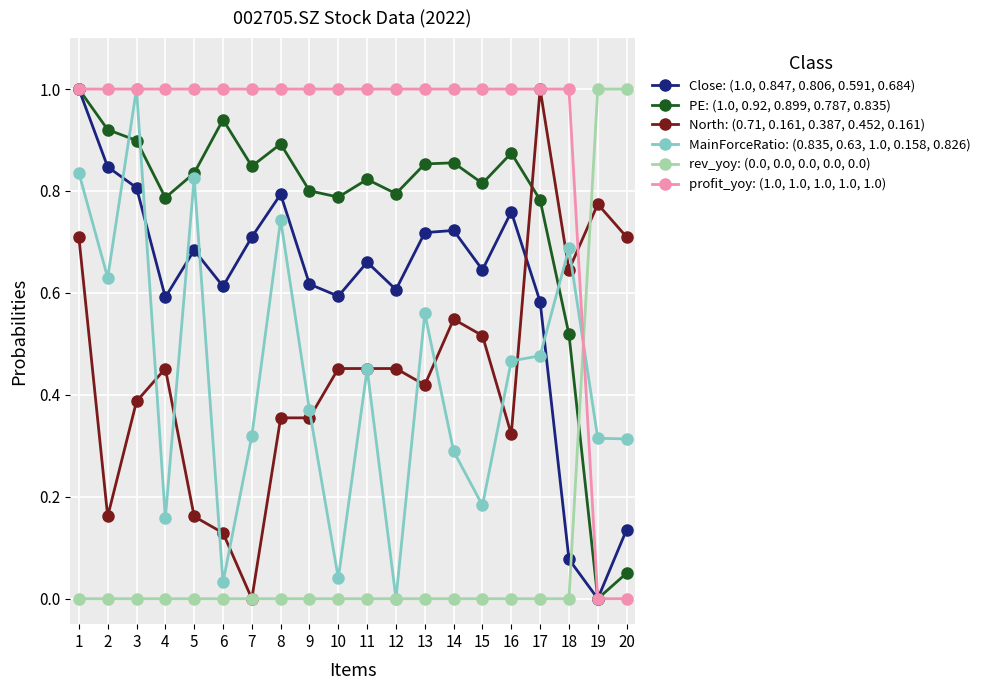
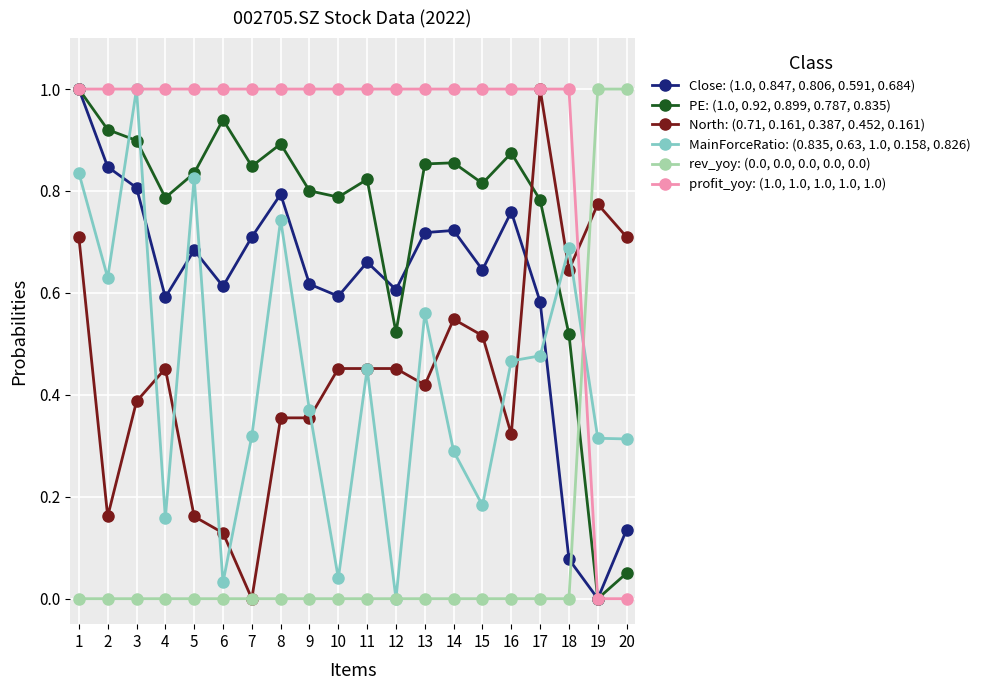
PE: (1.0, 0.92, 0.899, 0.787, 0.835), 12: 0.79 -> 0.52
